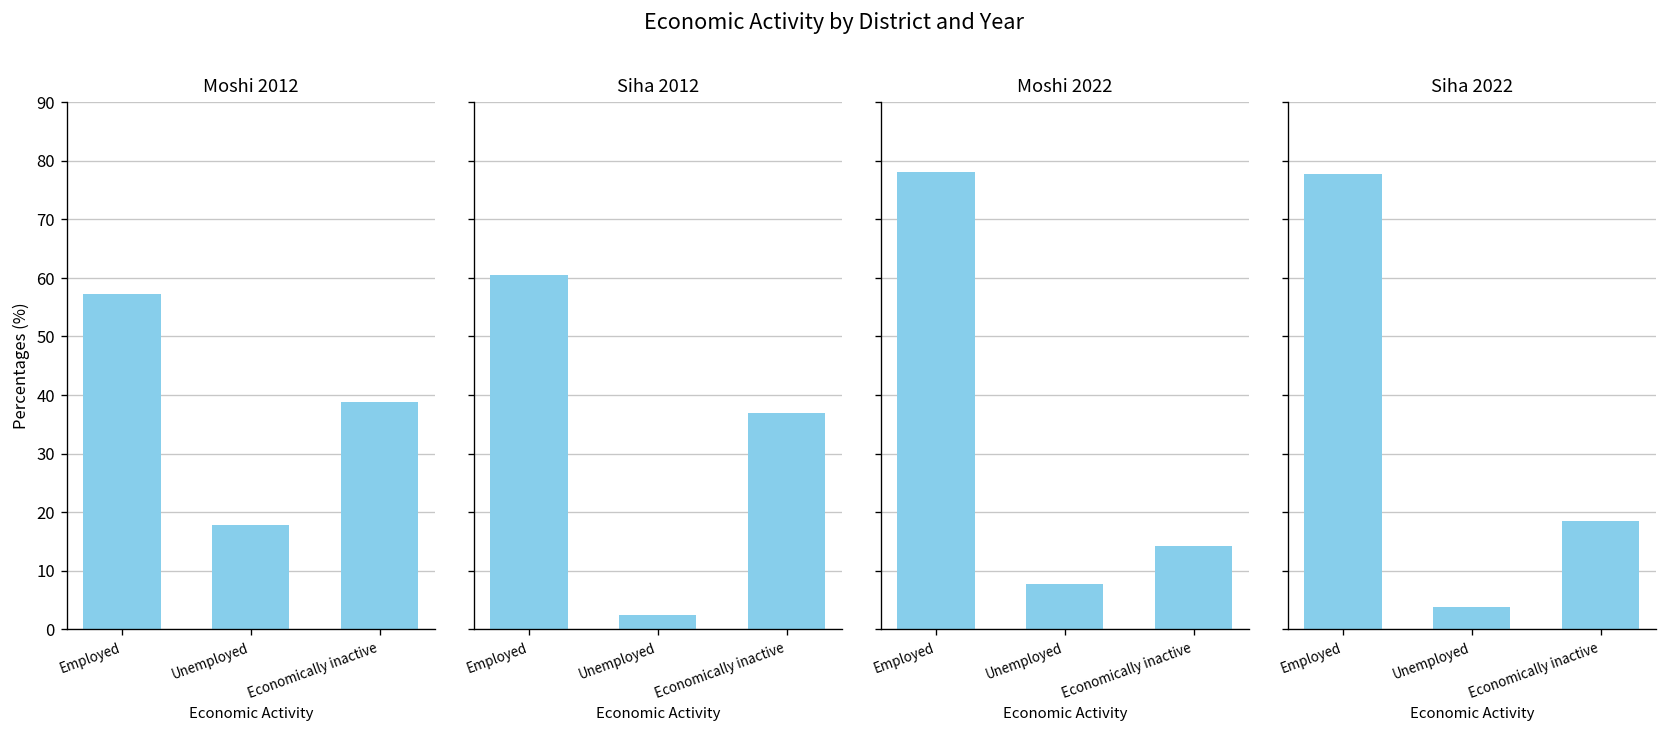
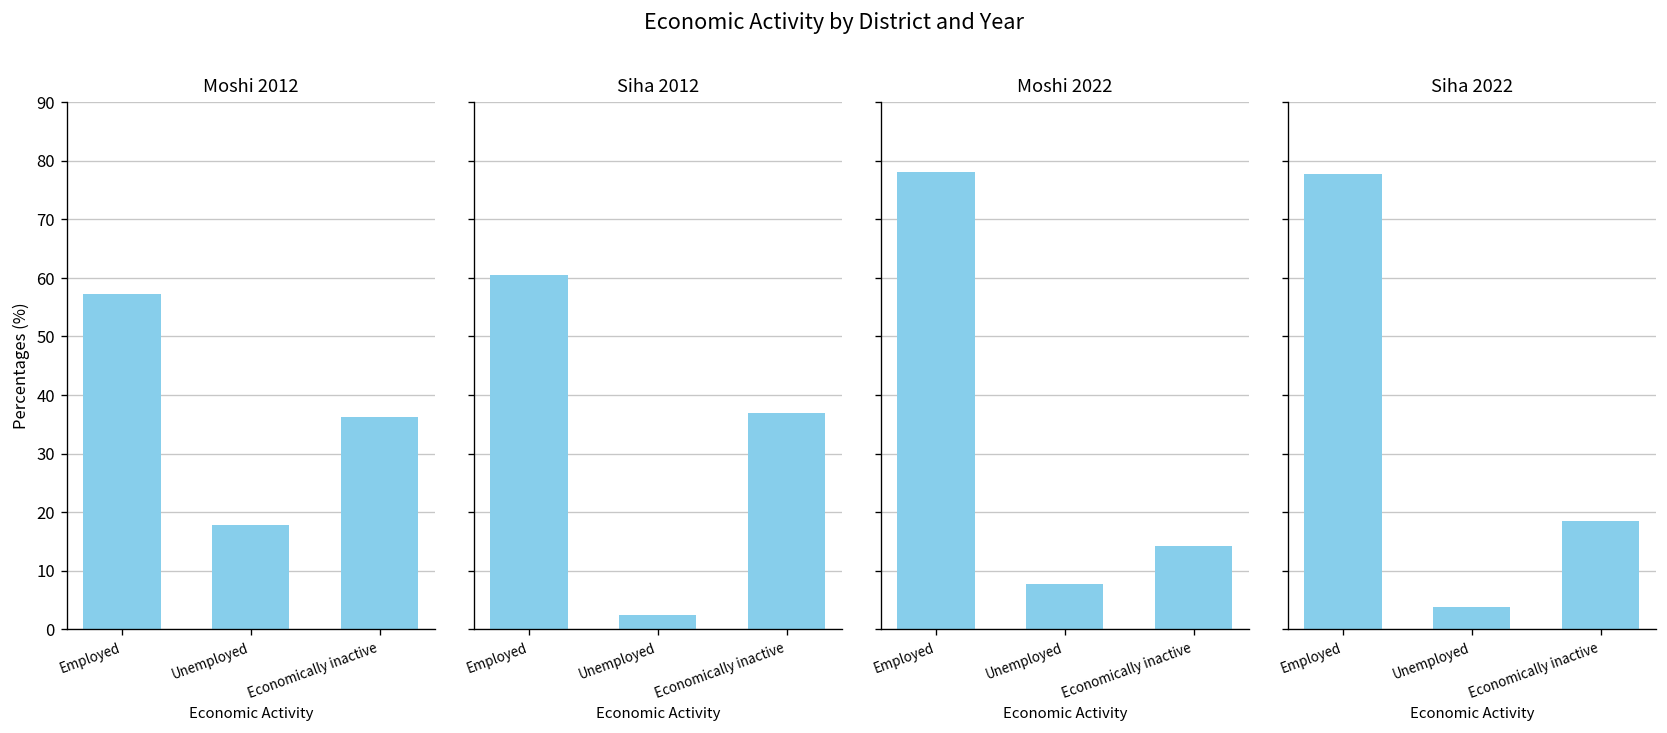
Moshi 2012, Economically inactive: 39 -> 36
